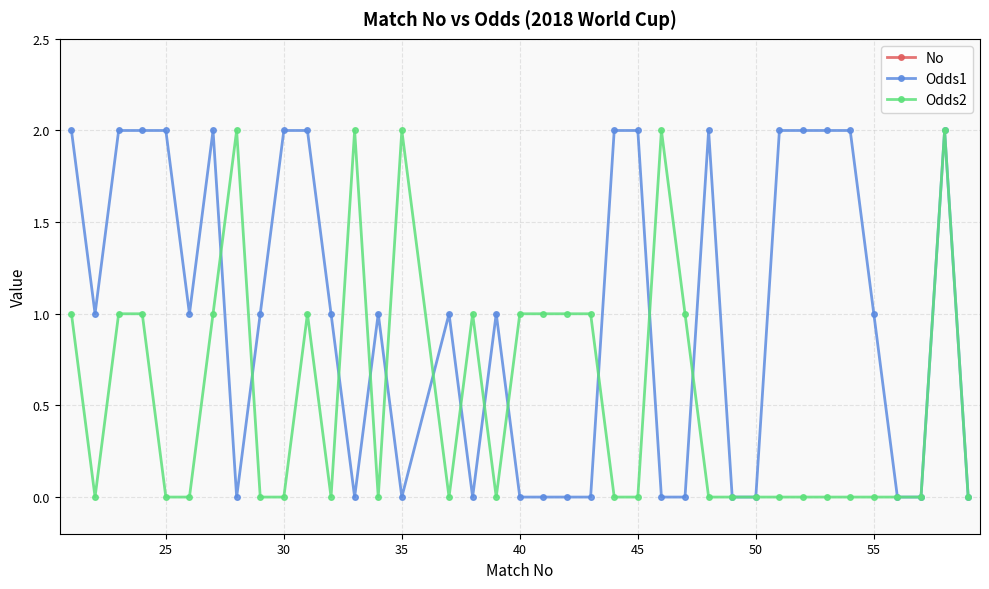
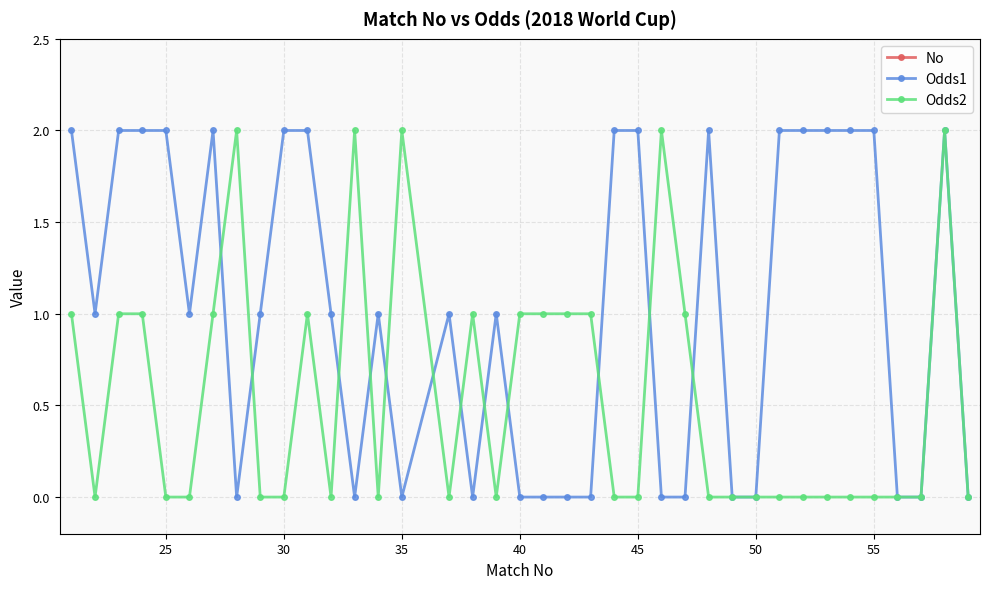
Odds1, 55: 1 -> 2
